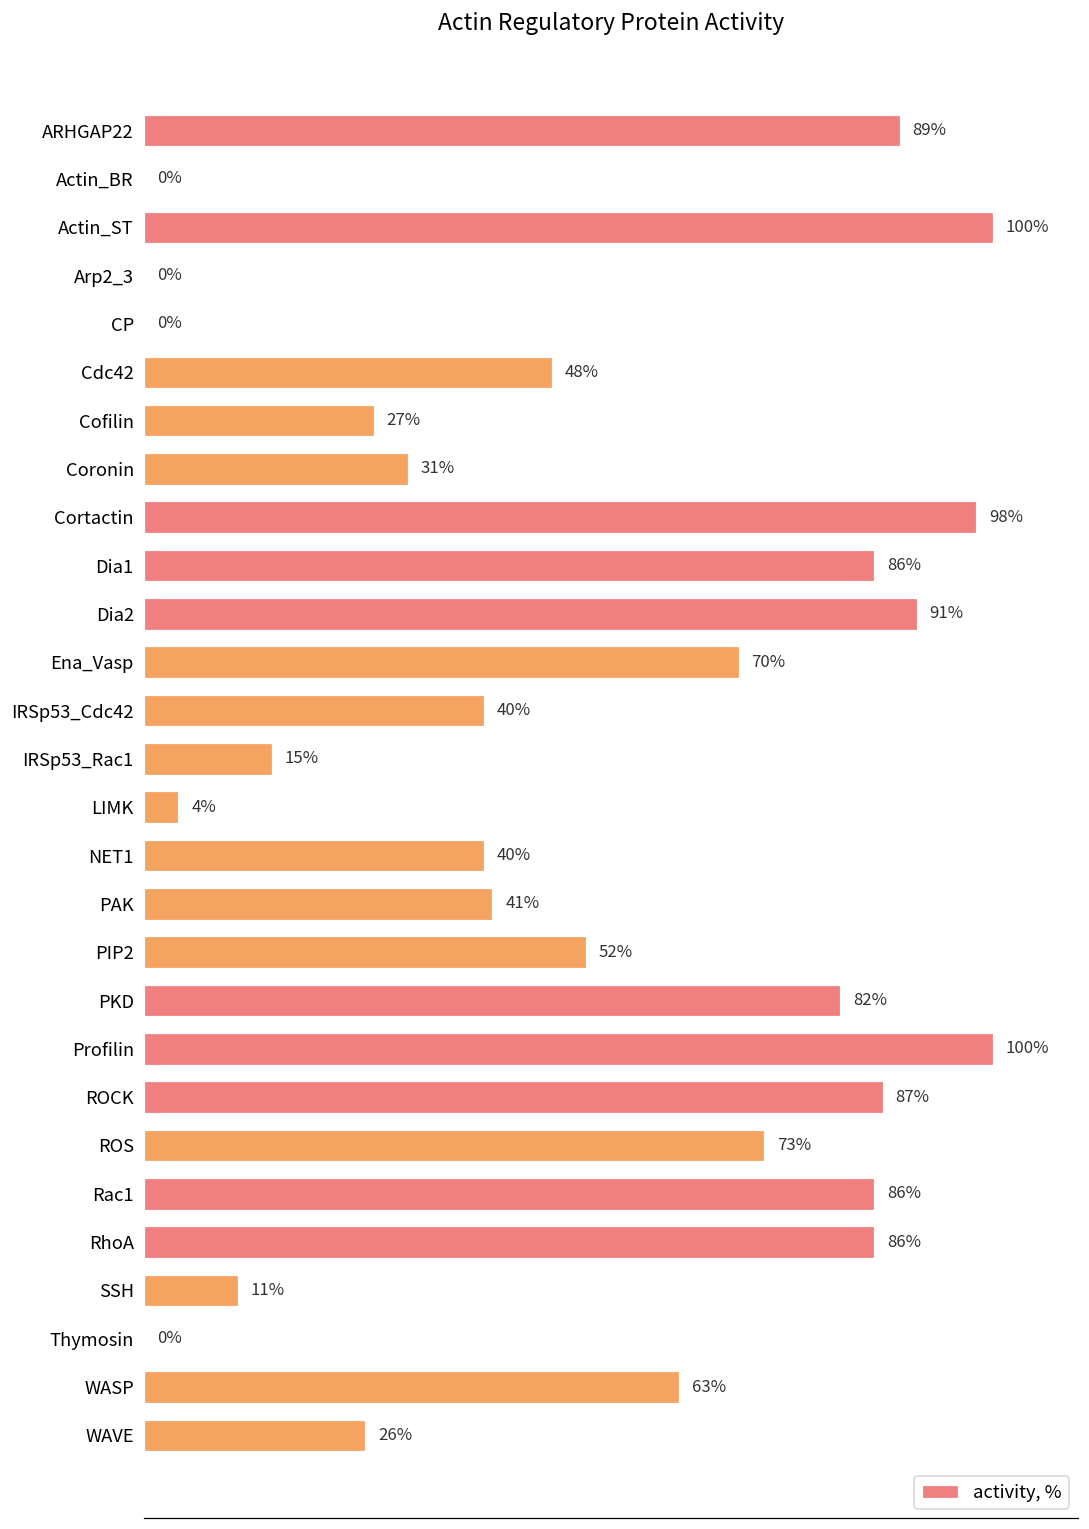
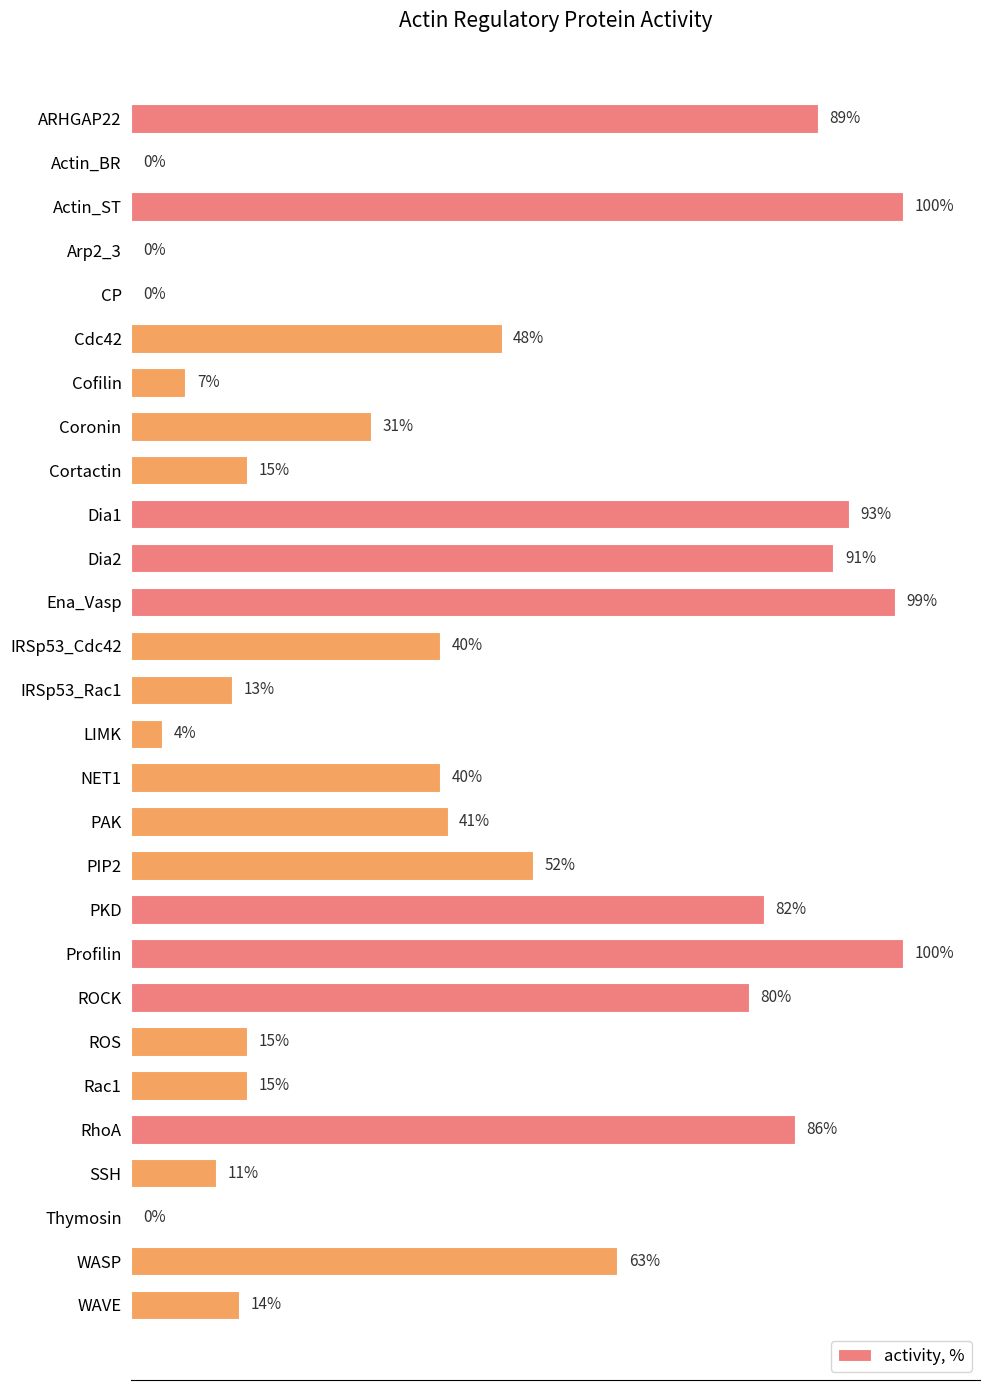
Cofilin: 27% -> 7%
Cortactin: 98% -> 15%
Dia1: 86% -> 93%
Ena_Vasp: 70% -> 99%
IRSp53_Rac1: 15% -> 13%
ROCK: 87% -> 80%
ROS: 73% -> 15%
Rac1: 86% -> 15%
WAVE: 26% -> 14%
